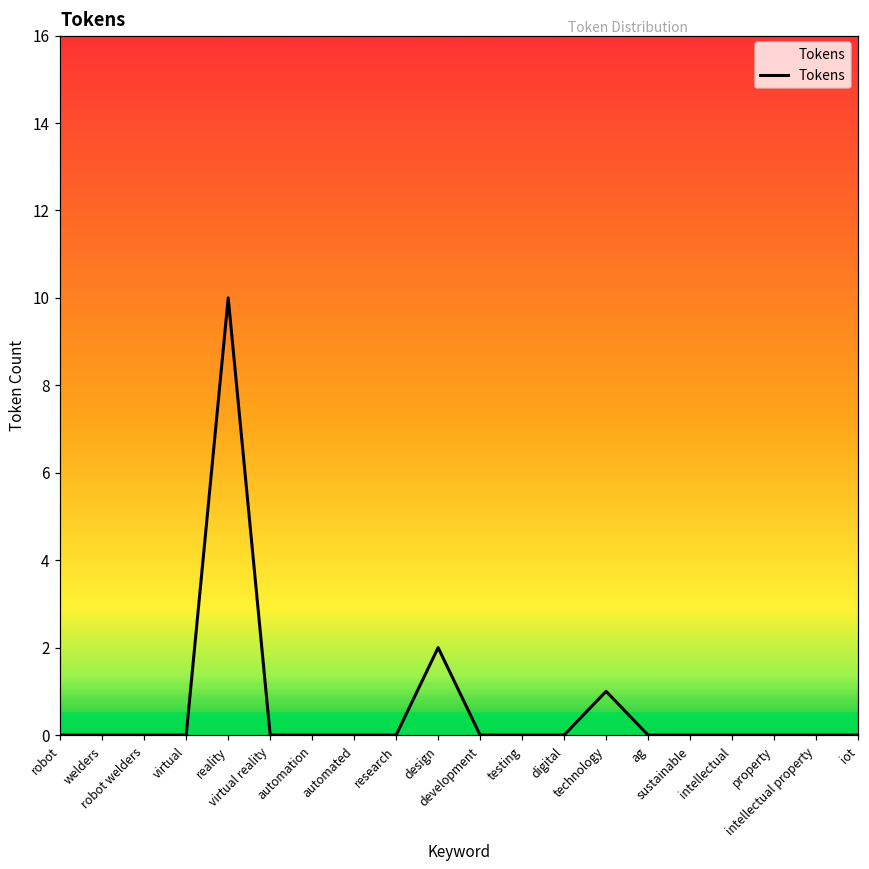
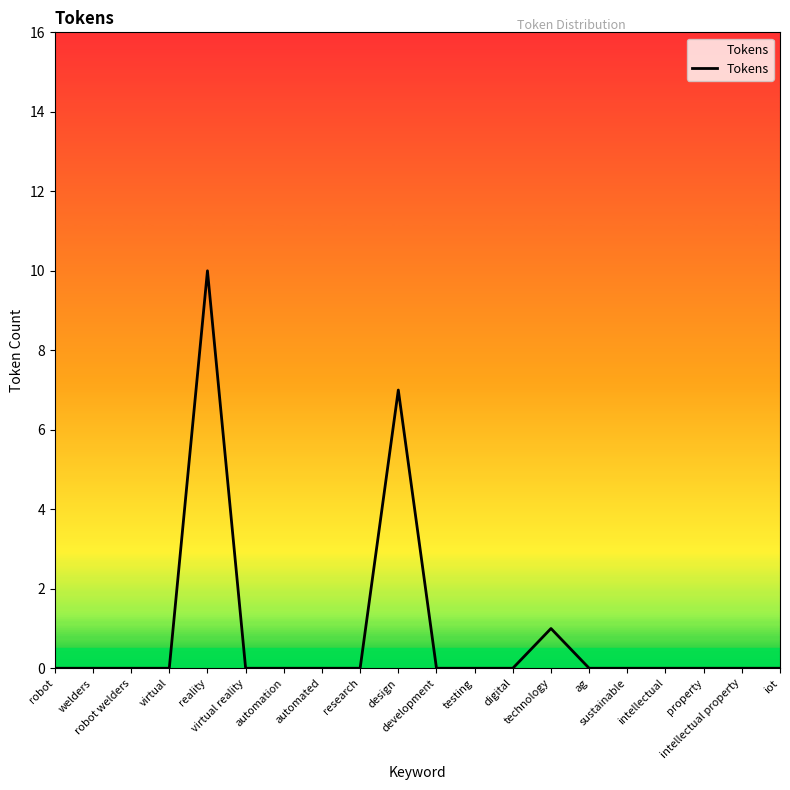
design: 2 -> 7
